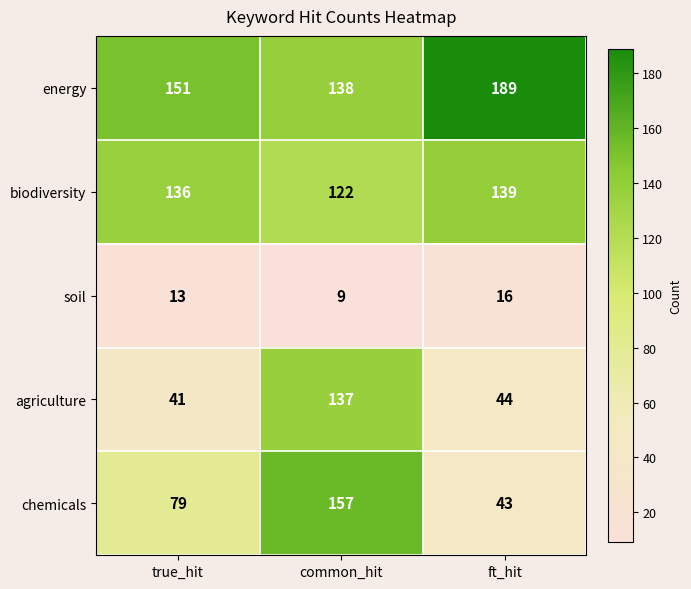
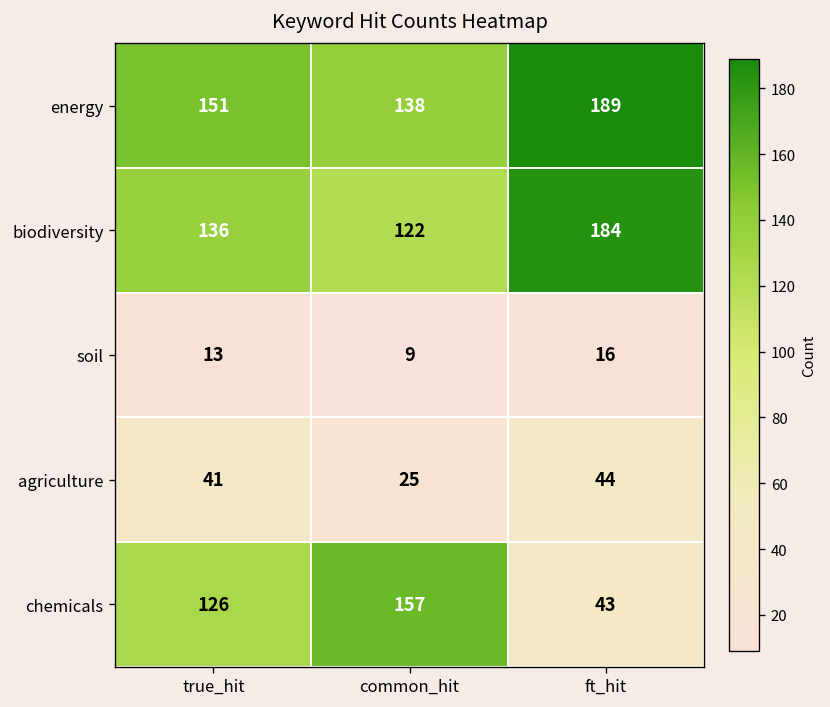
biodiversity, ft_hit: 139 -> 184
agriculture, common_hit: 137 -> 25
chemicals, true_hit: 79 -> 126
